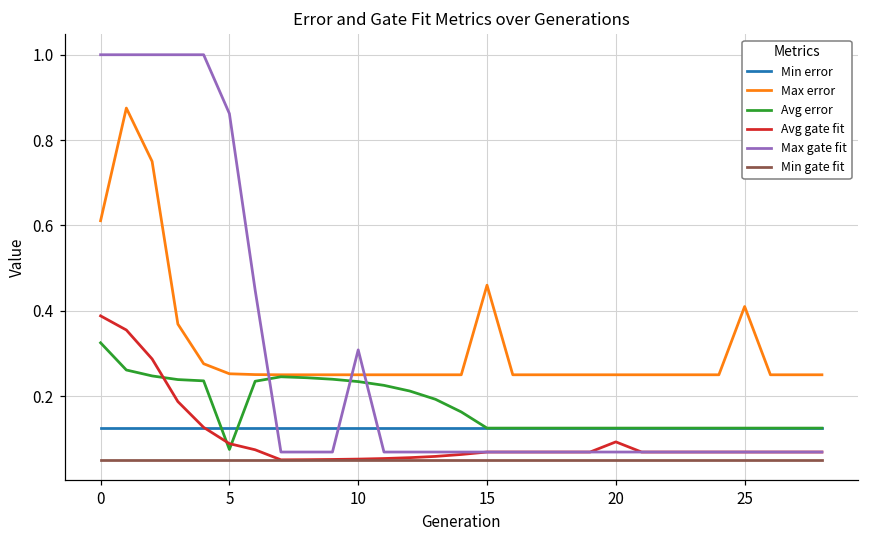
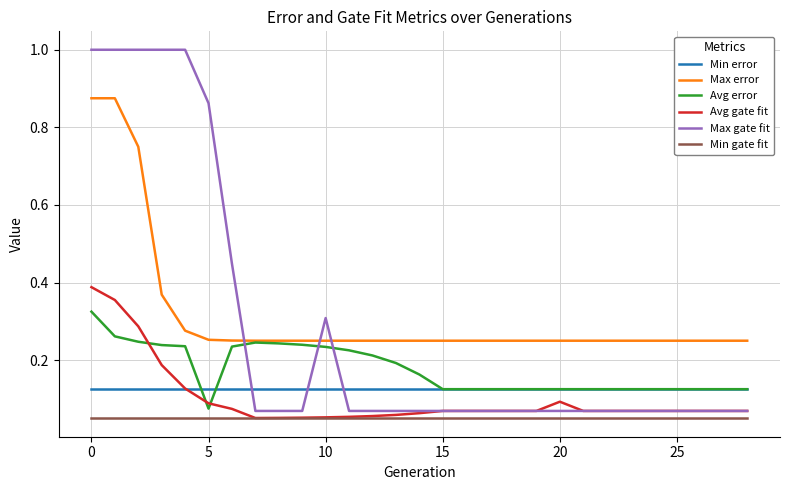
Max error, 0: 0.61 -> 0.88
Max error, 15: 0.46 -> 0.25
Max error, 25: 0.41 -> 0.25
